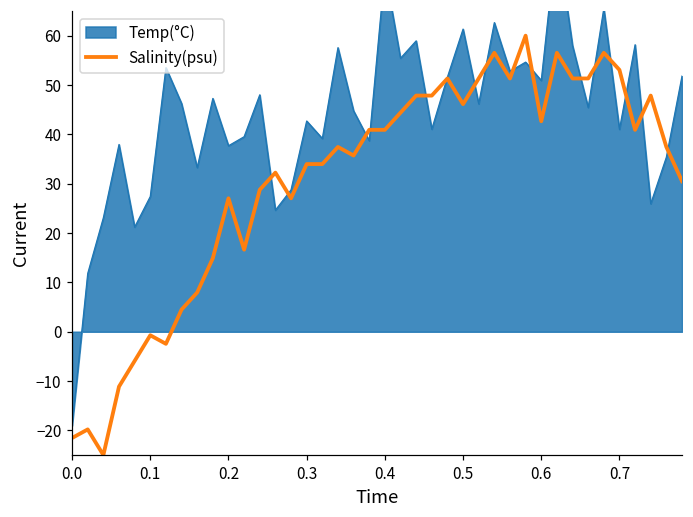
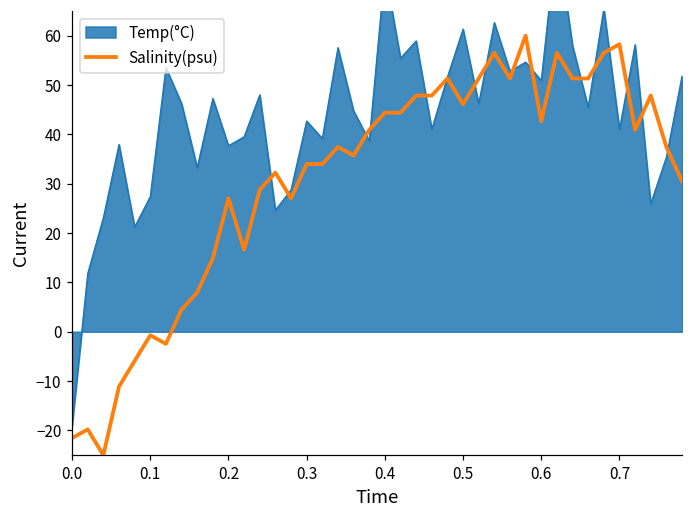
Salinity(psu), 0.4: 41 -> 44
Salinity(psu), 0.7: 53 -> 58
